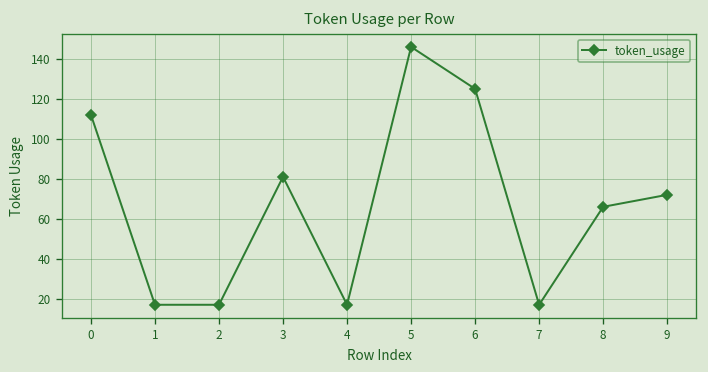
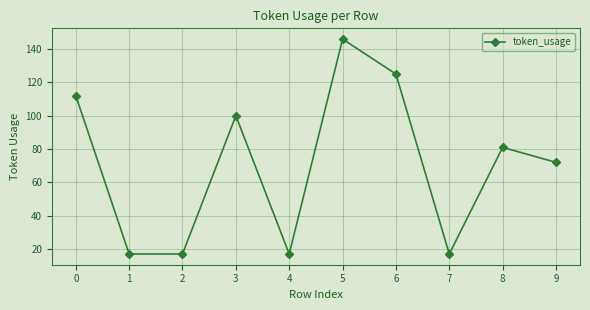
3: 81 -> 100
8: 66 -> 81
